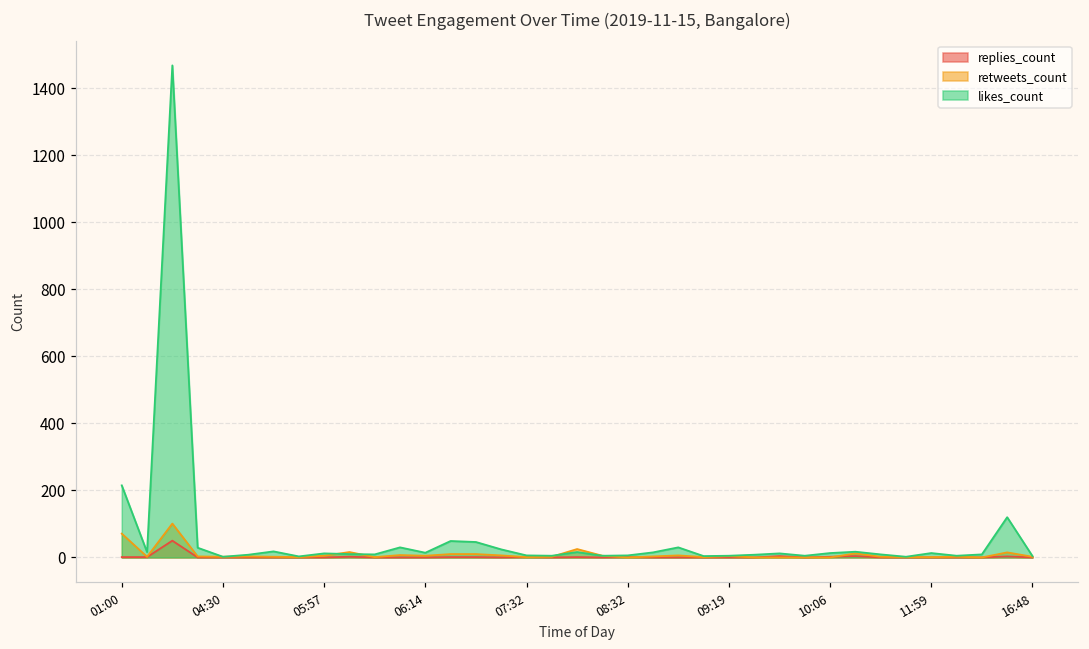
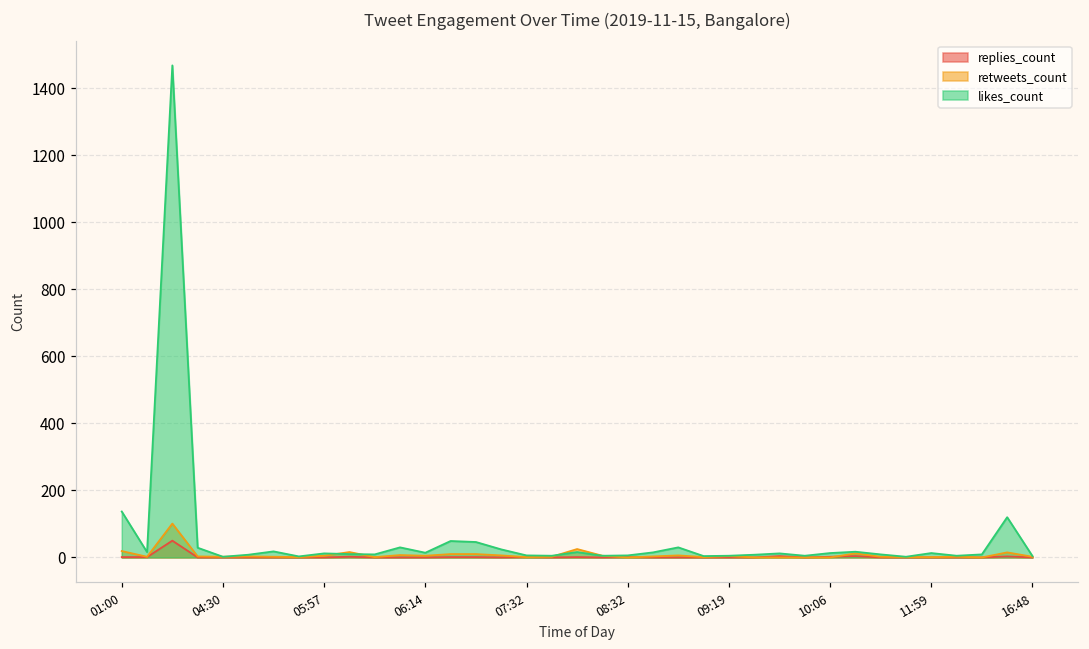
retweets_count, 01:00: 70 -> 20
likes_count, 01:00: 220 -> 140
